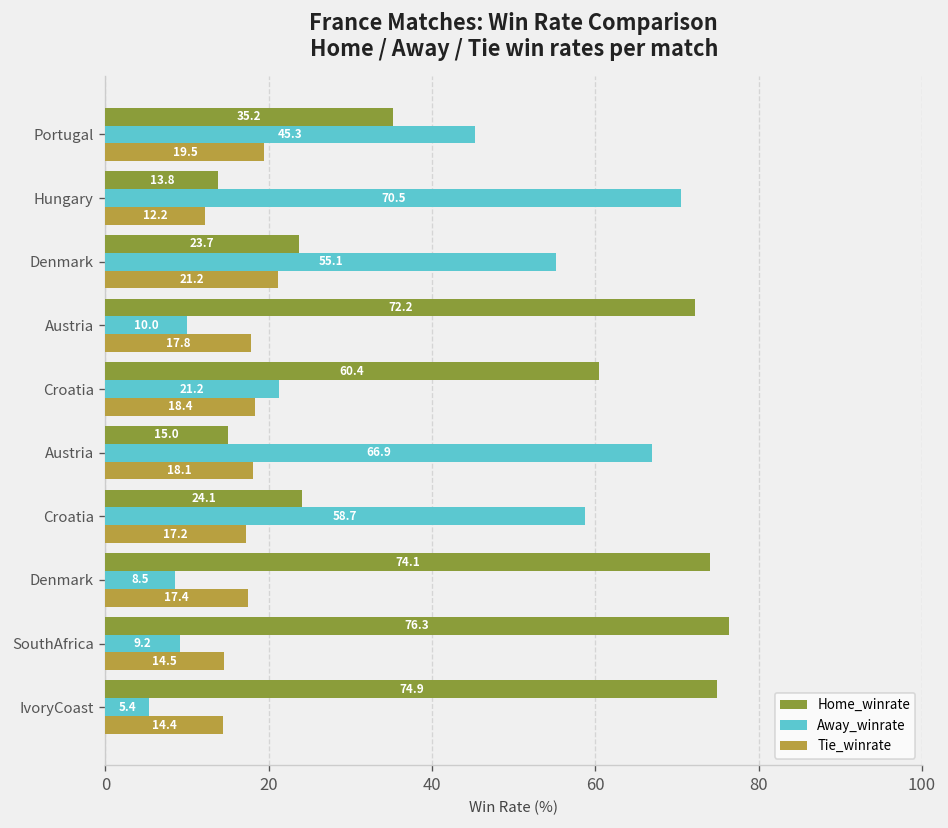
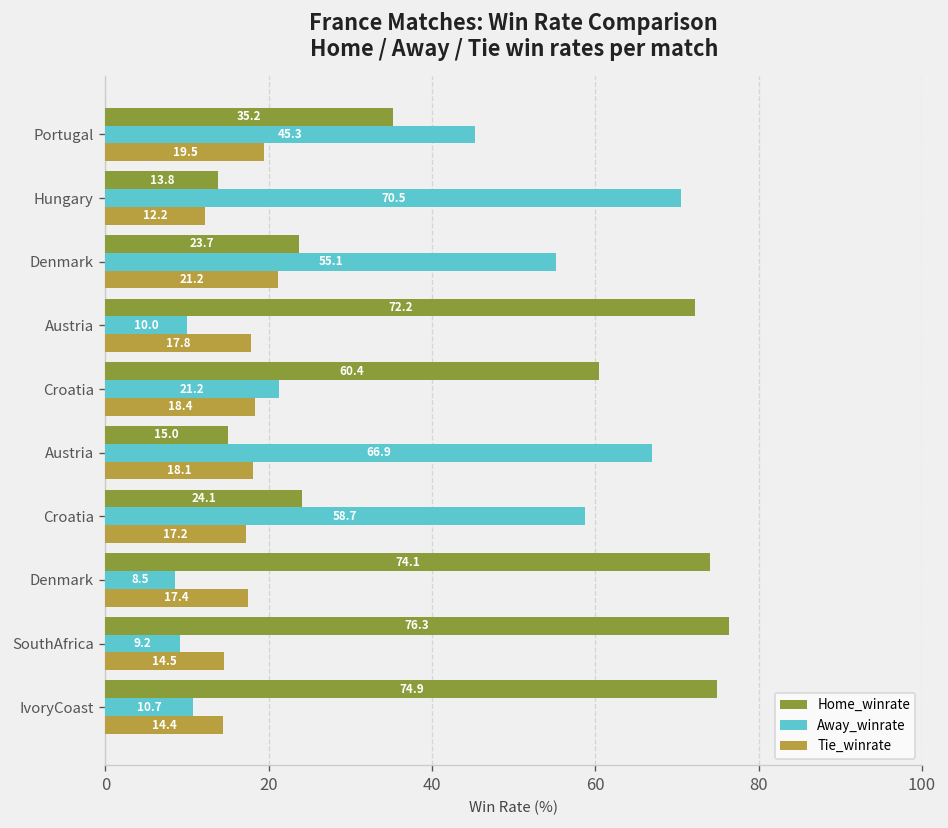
Away_winrate, IvoryCoast: 5.4 -> 10.7
